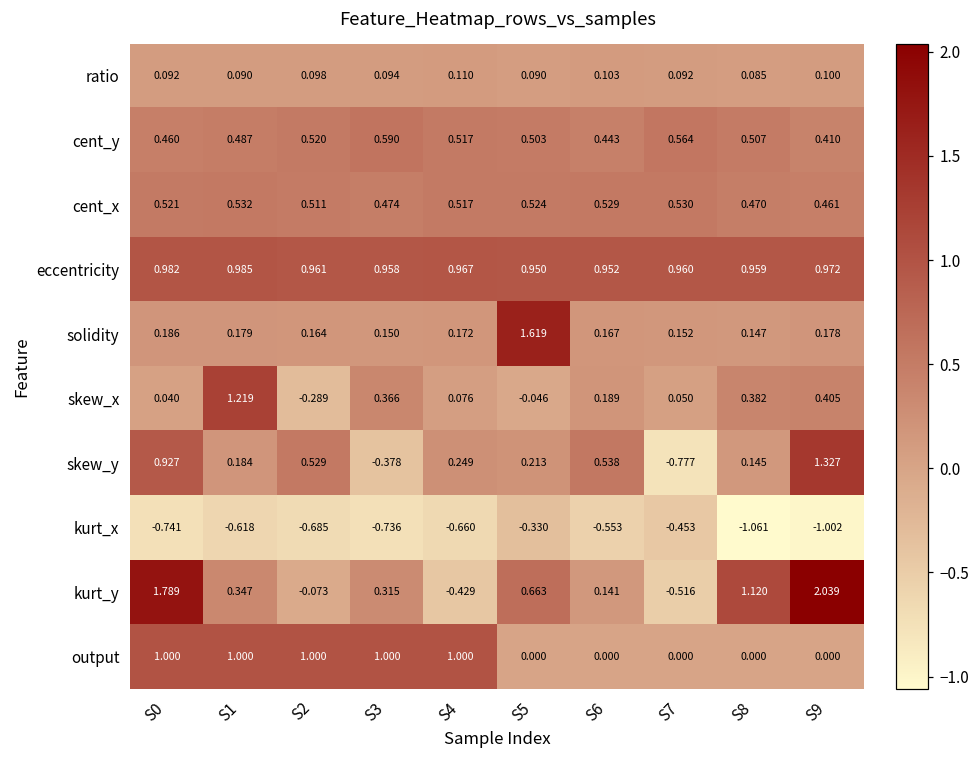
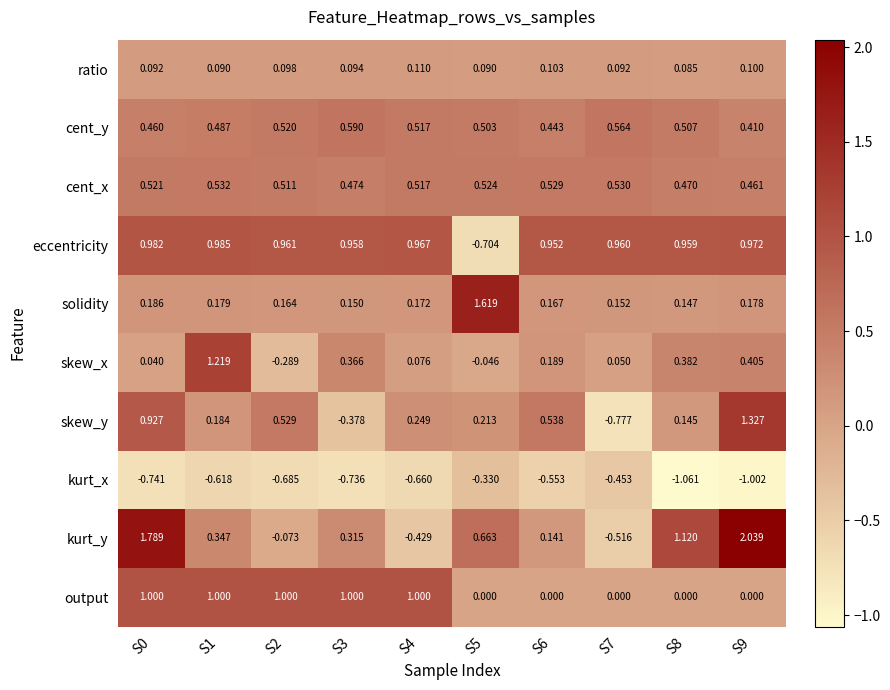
eccentricity, S5: 0.950 -> -0.704
